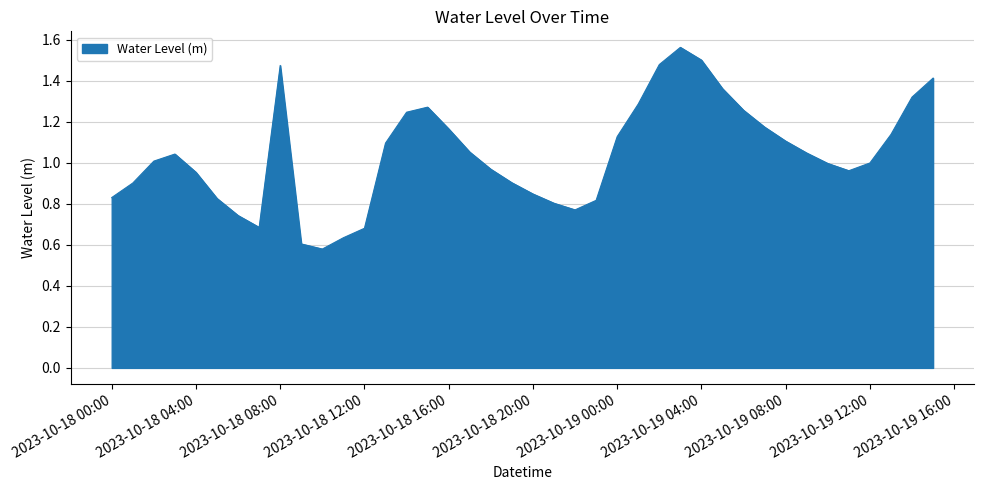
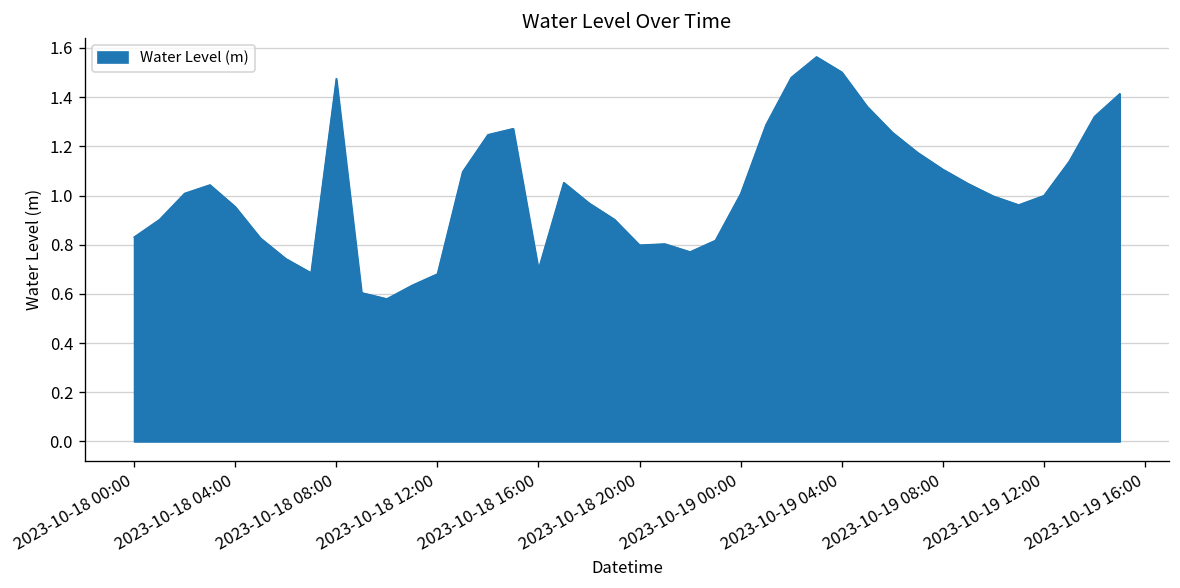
2023-10-18 16:00: 1.17 -> 0.70
2023-10-18 20:00: 0.85 -> 0.80
2023-10-19 00:00: 1.13 -> 1.01
